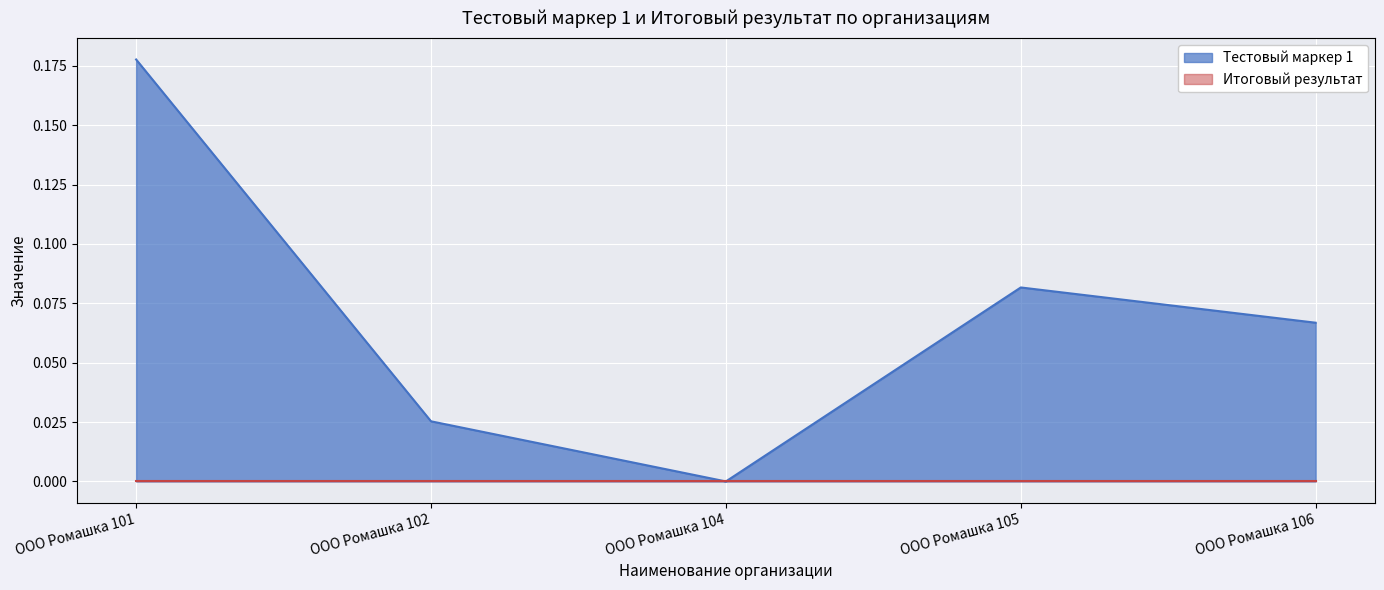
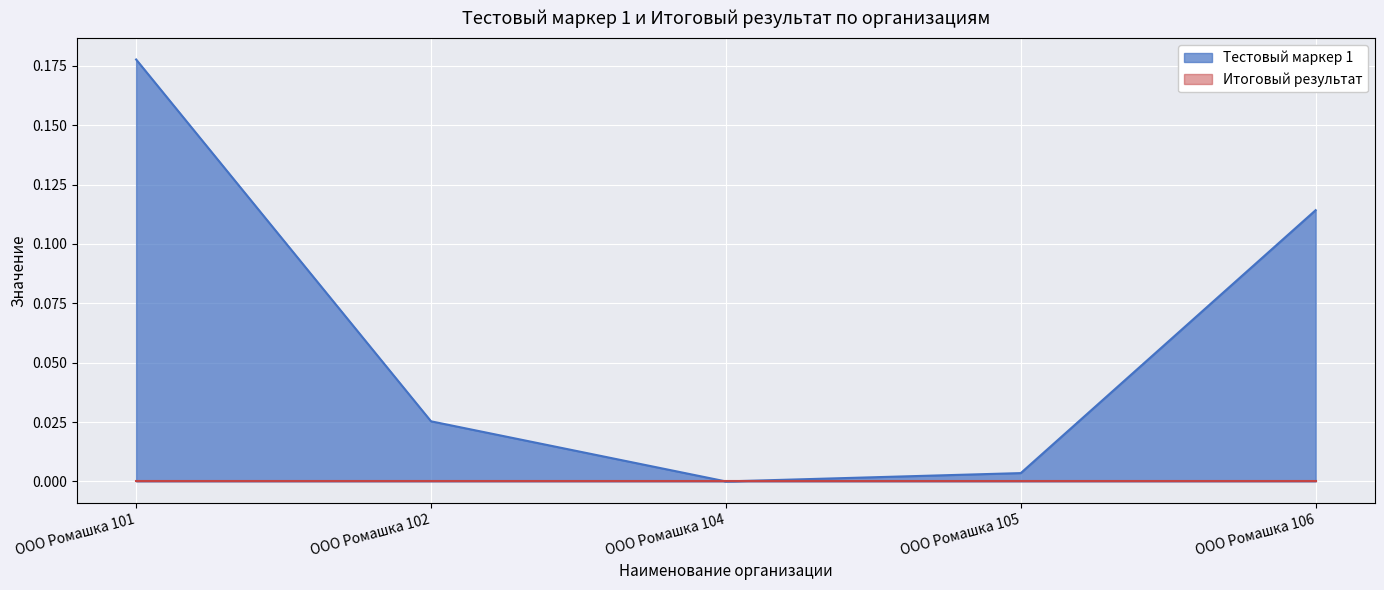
Тестовый маркер 1, ООО Ромашка 105: 0.082 -> 0.004
Тестовый маркер 1, ООО Ромашка 106: 0.067 -> 0.114
